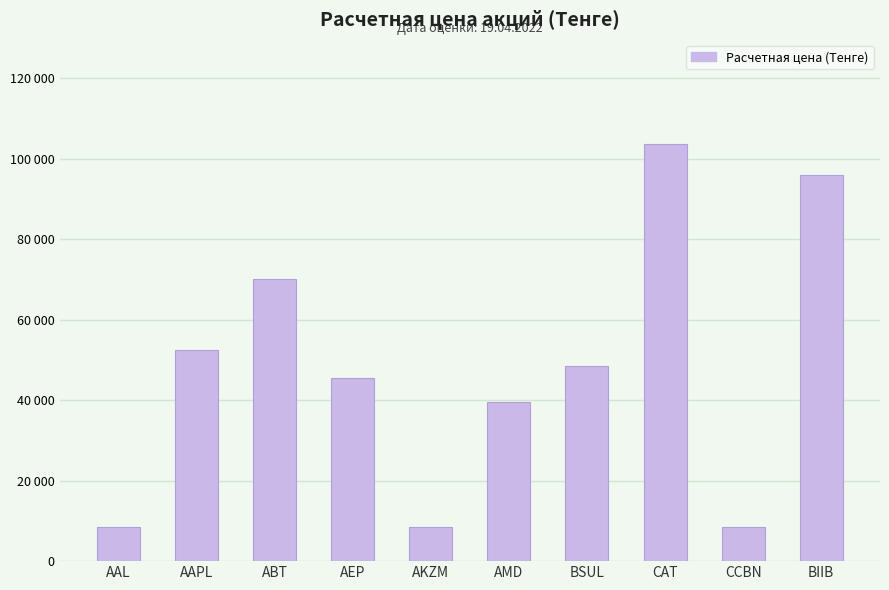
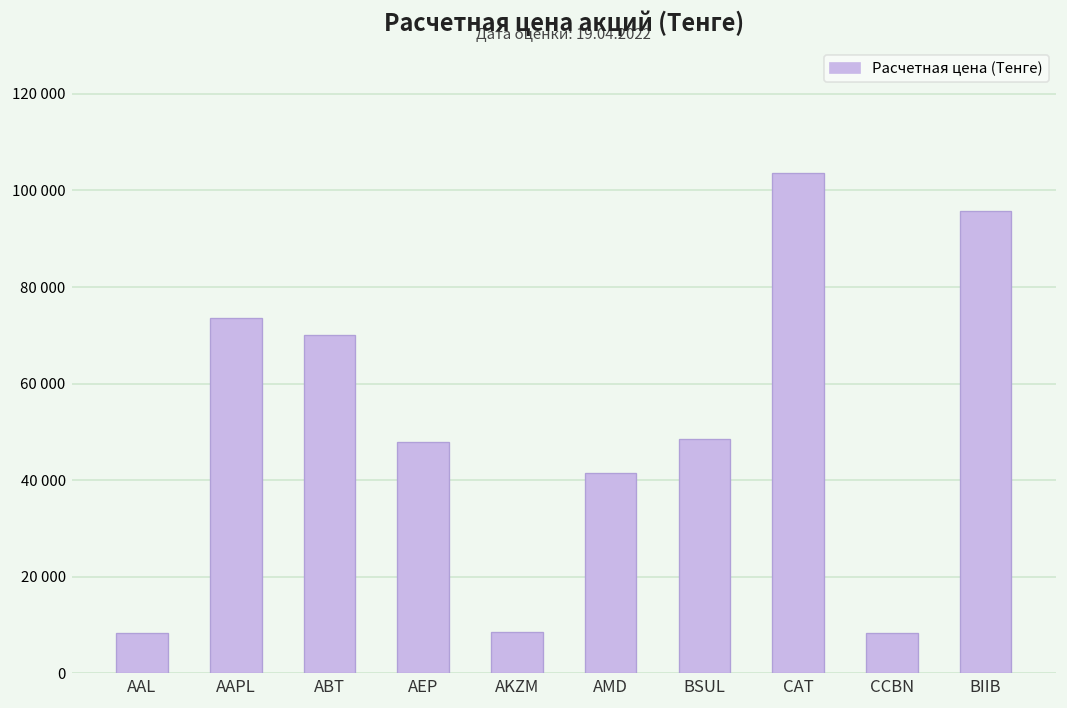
AAPL: 53000 -> 74000
AEP: 46000 -> 48000
AMD: 40000 -> 42000
